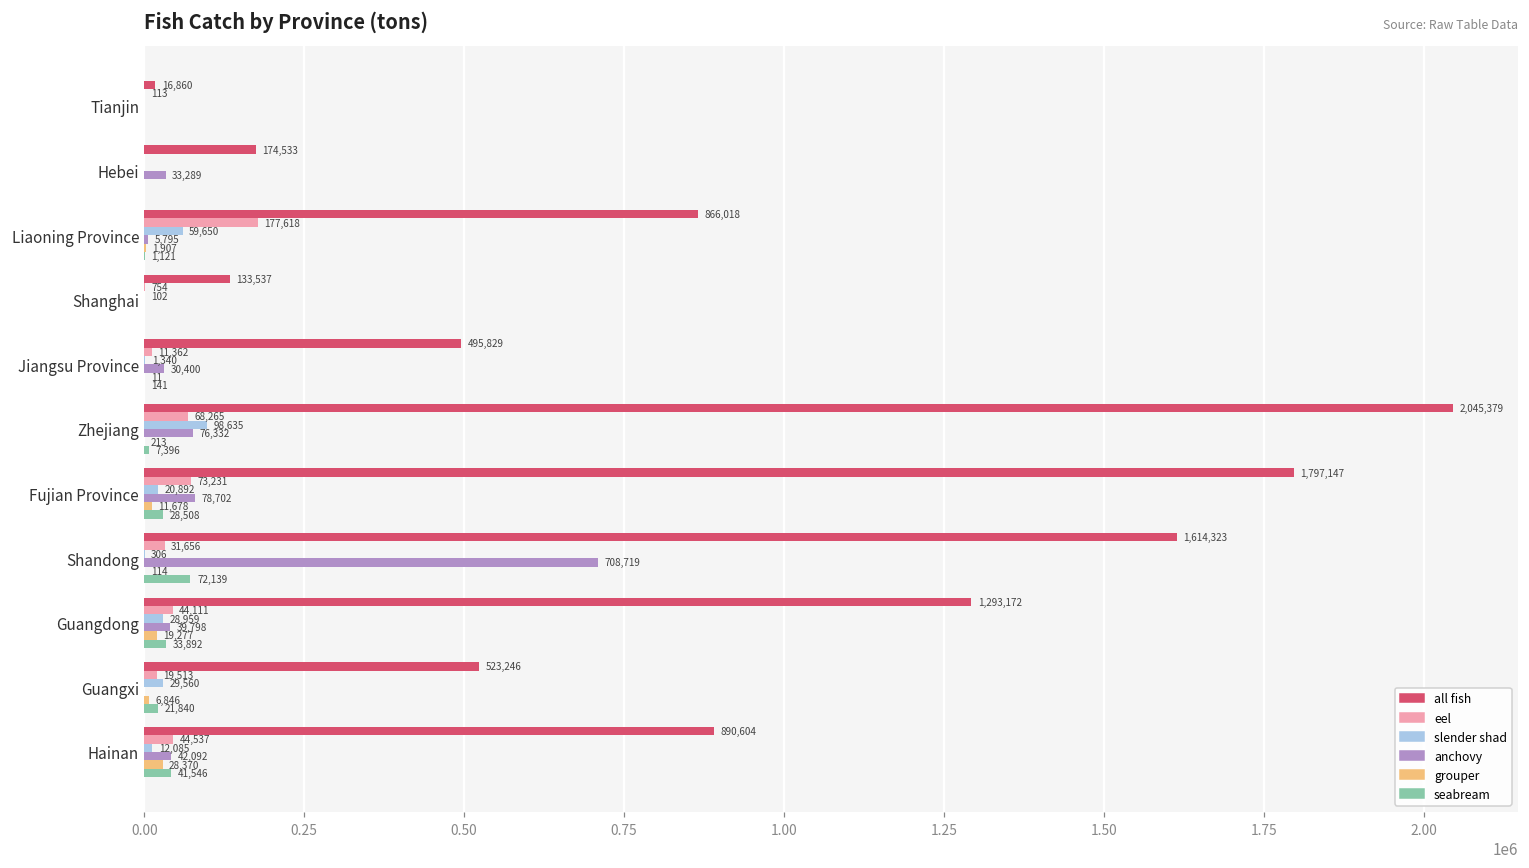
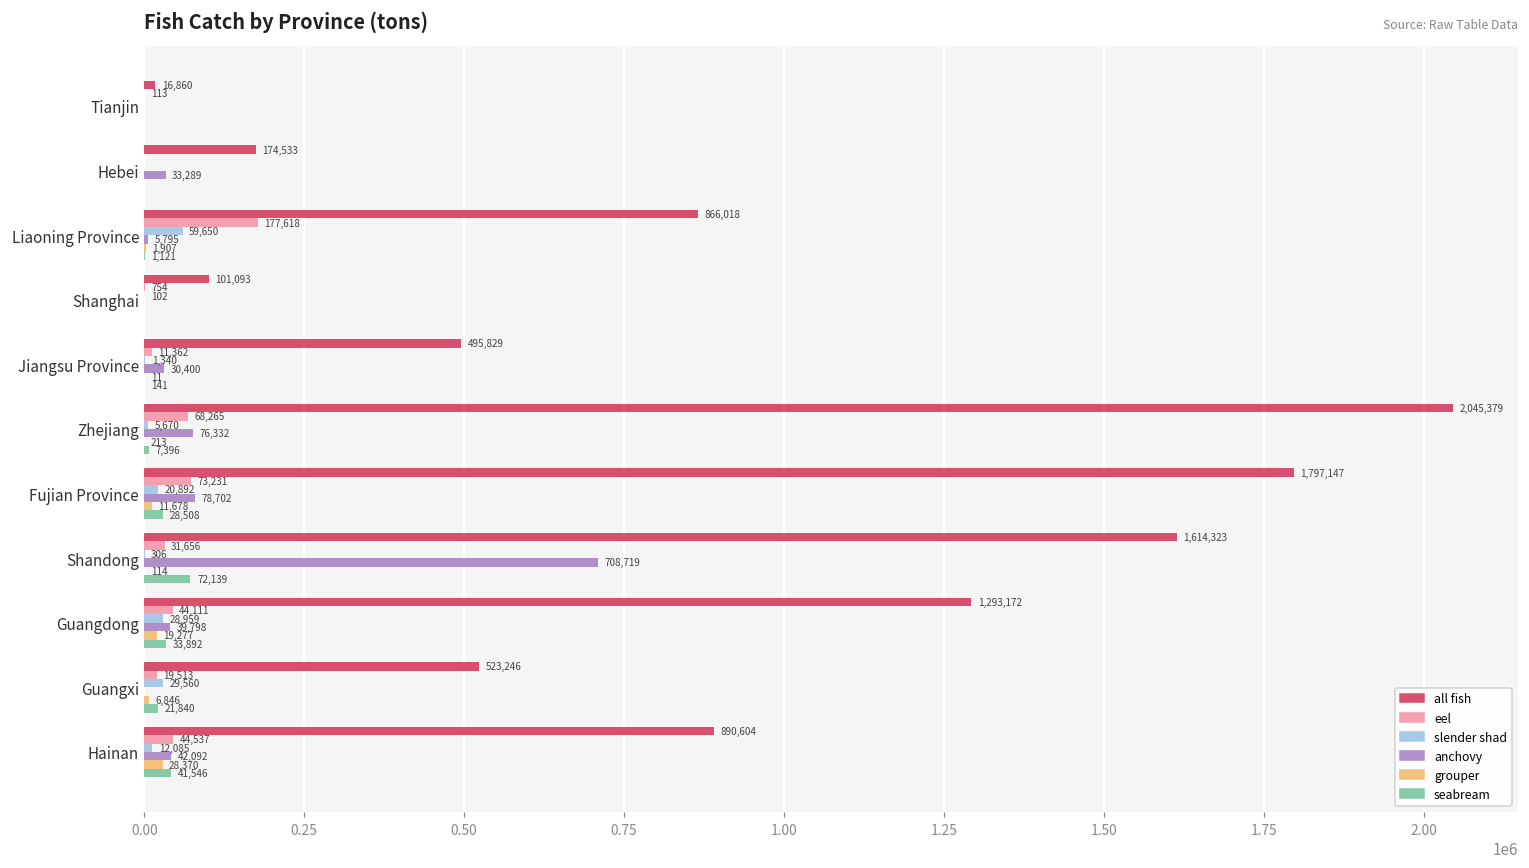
all fish, Shanghai: 133,537 -> 101,093
slender shad, Zhejiang: 98,635 -> 5,670
